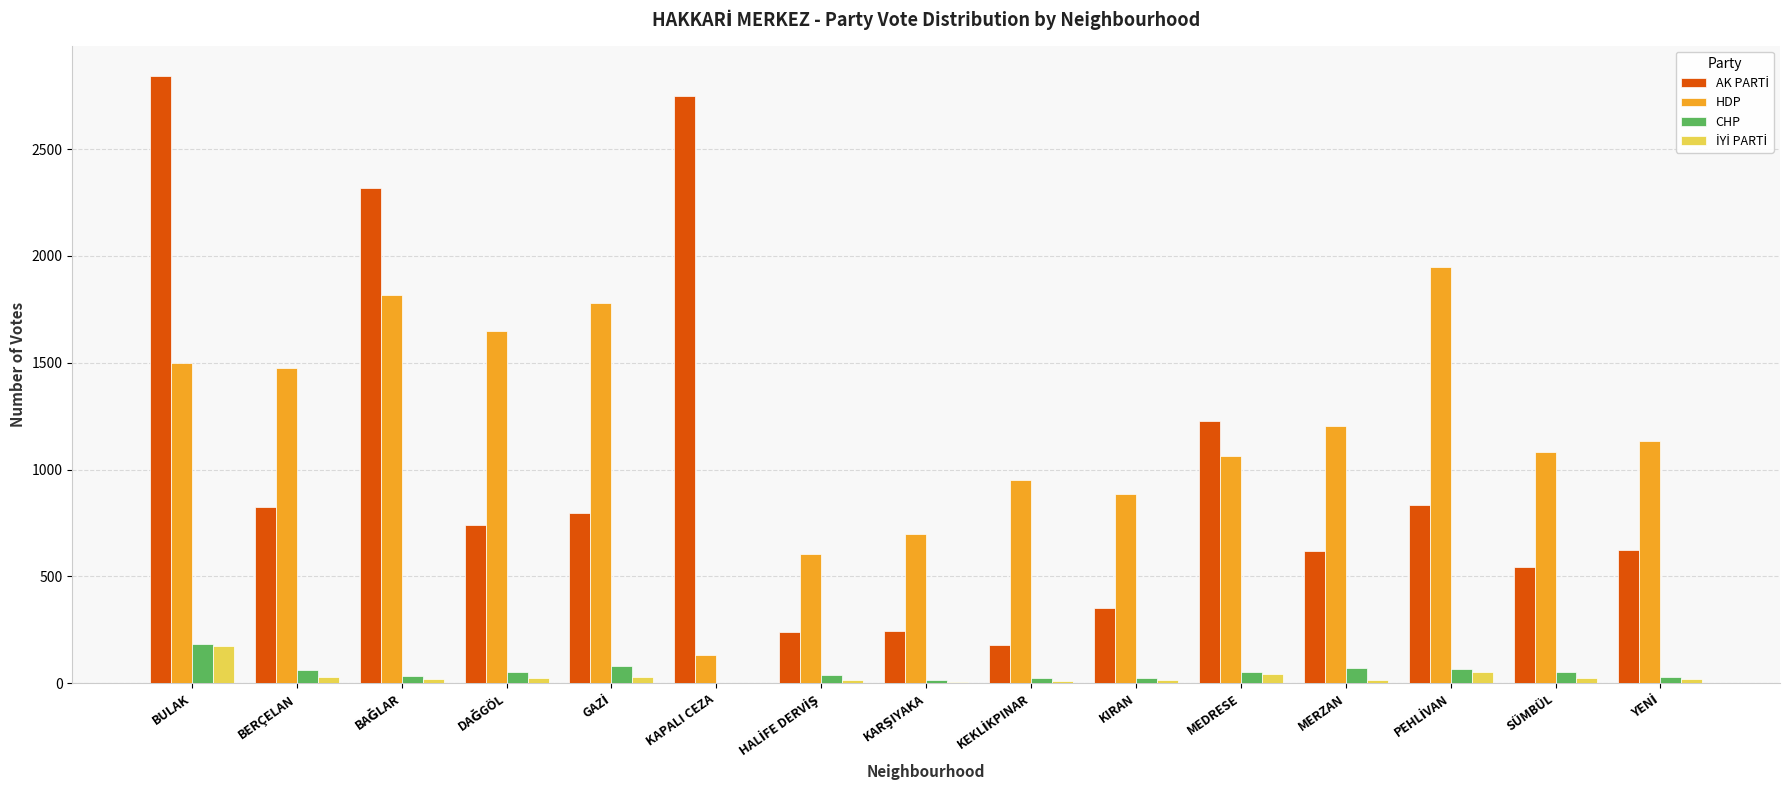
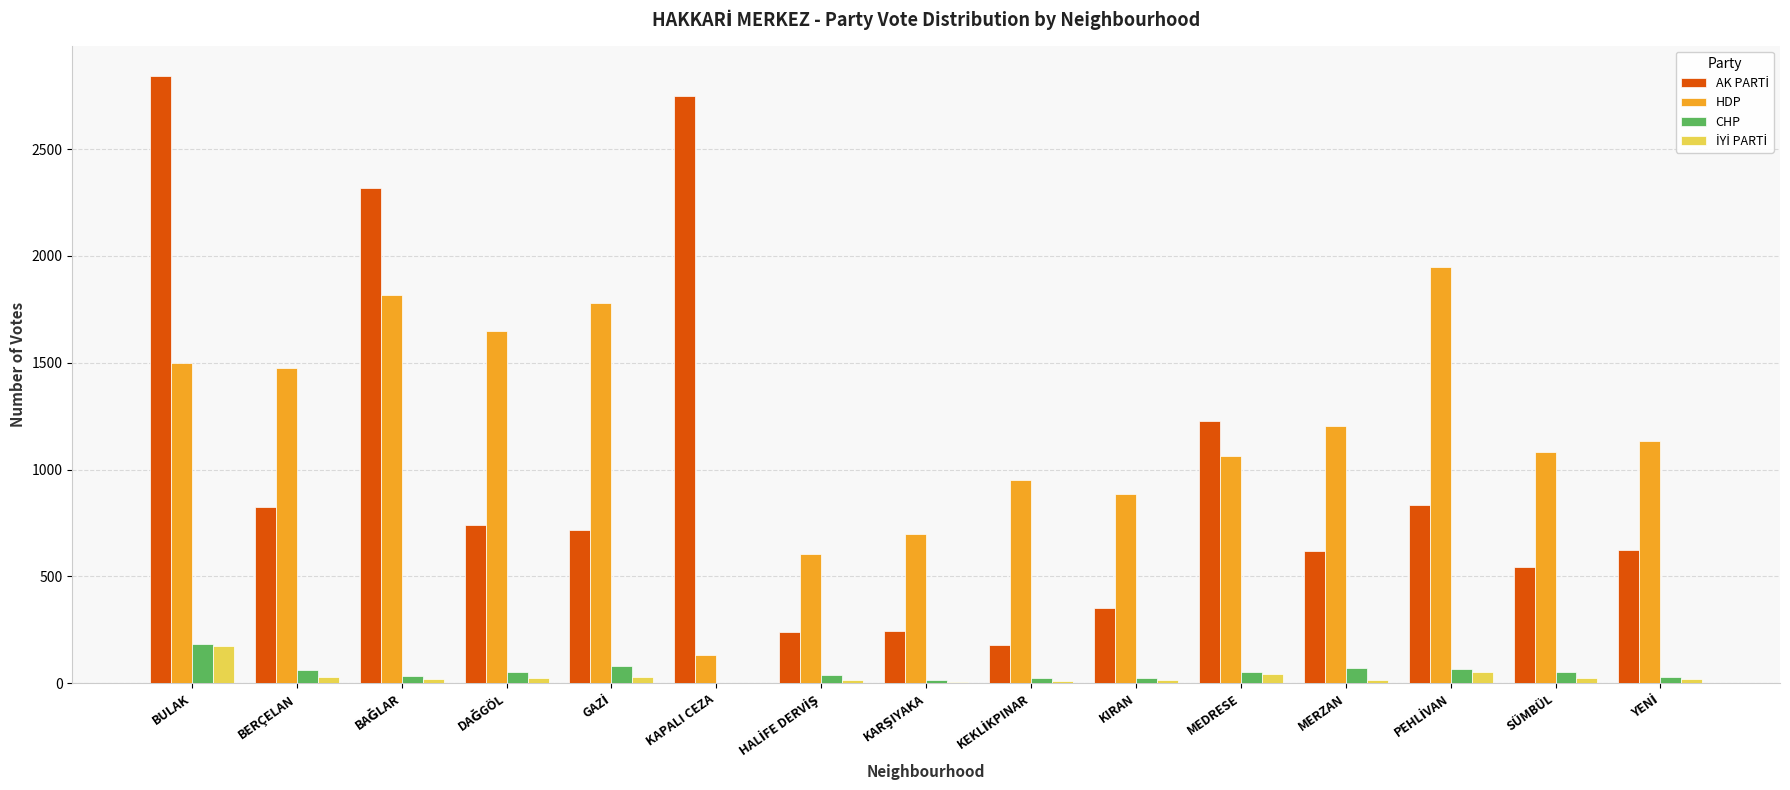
AK PARTİ, GAZİ: 800 -> 720
